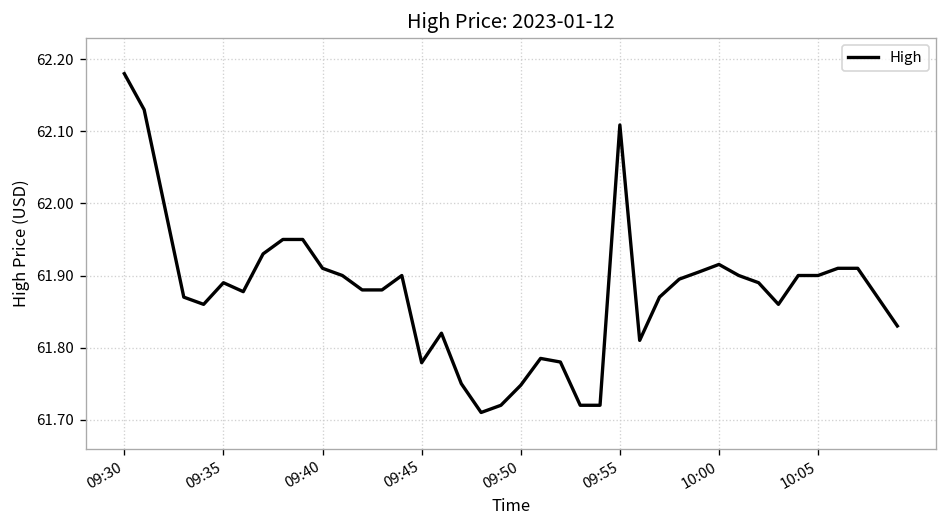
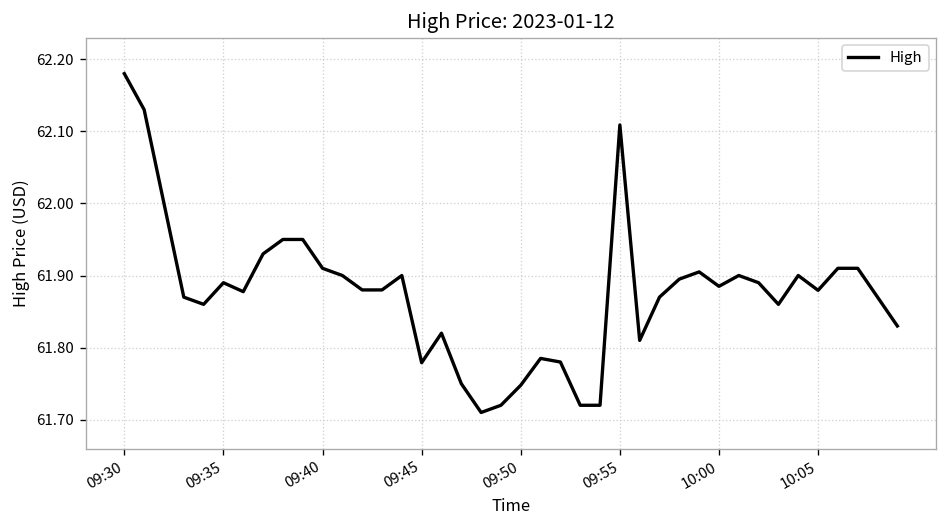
10:00: 61.92 -> 61.88
10:05: 61.90 -> 61.88
